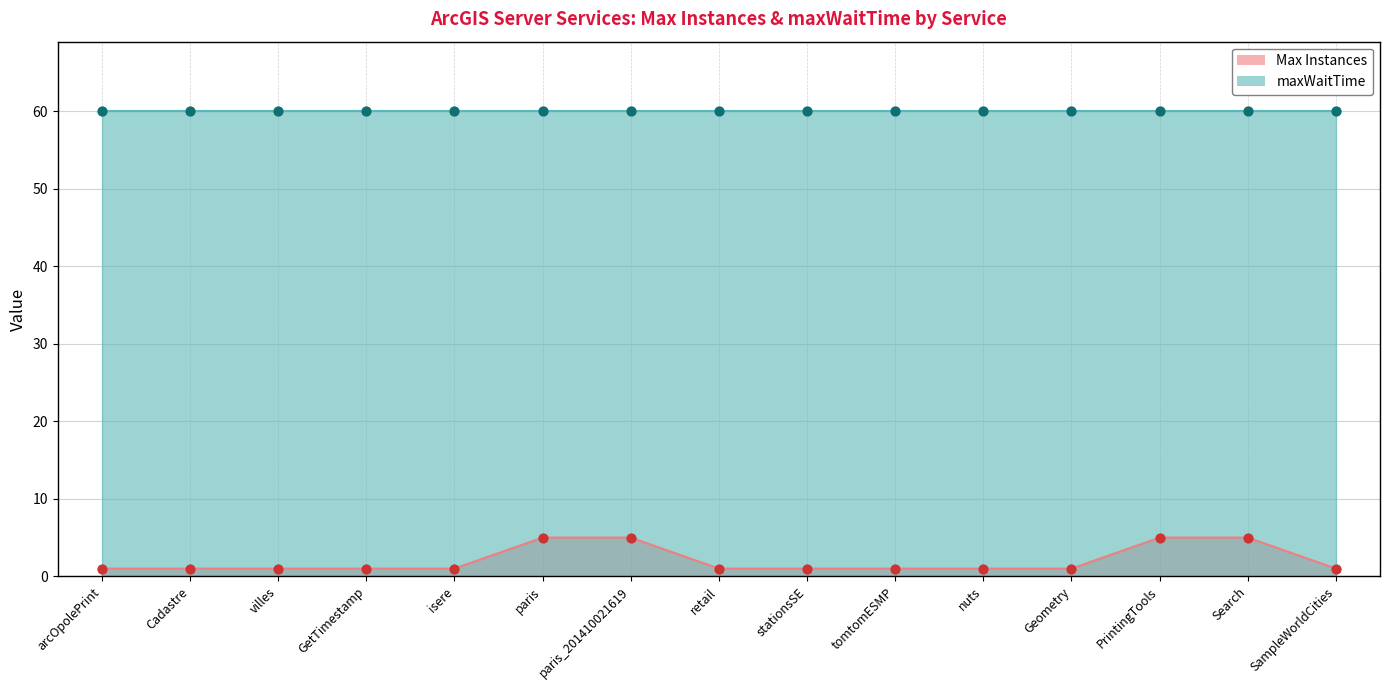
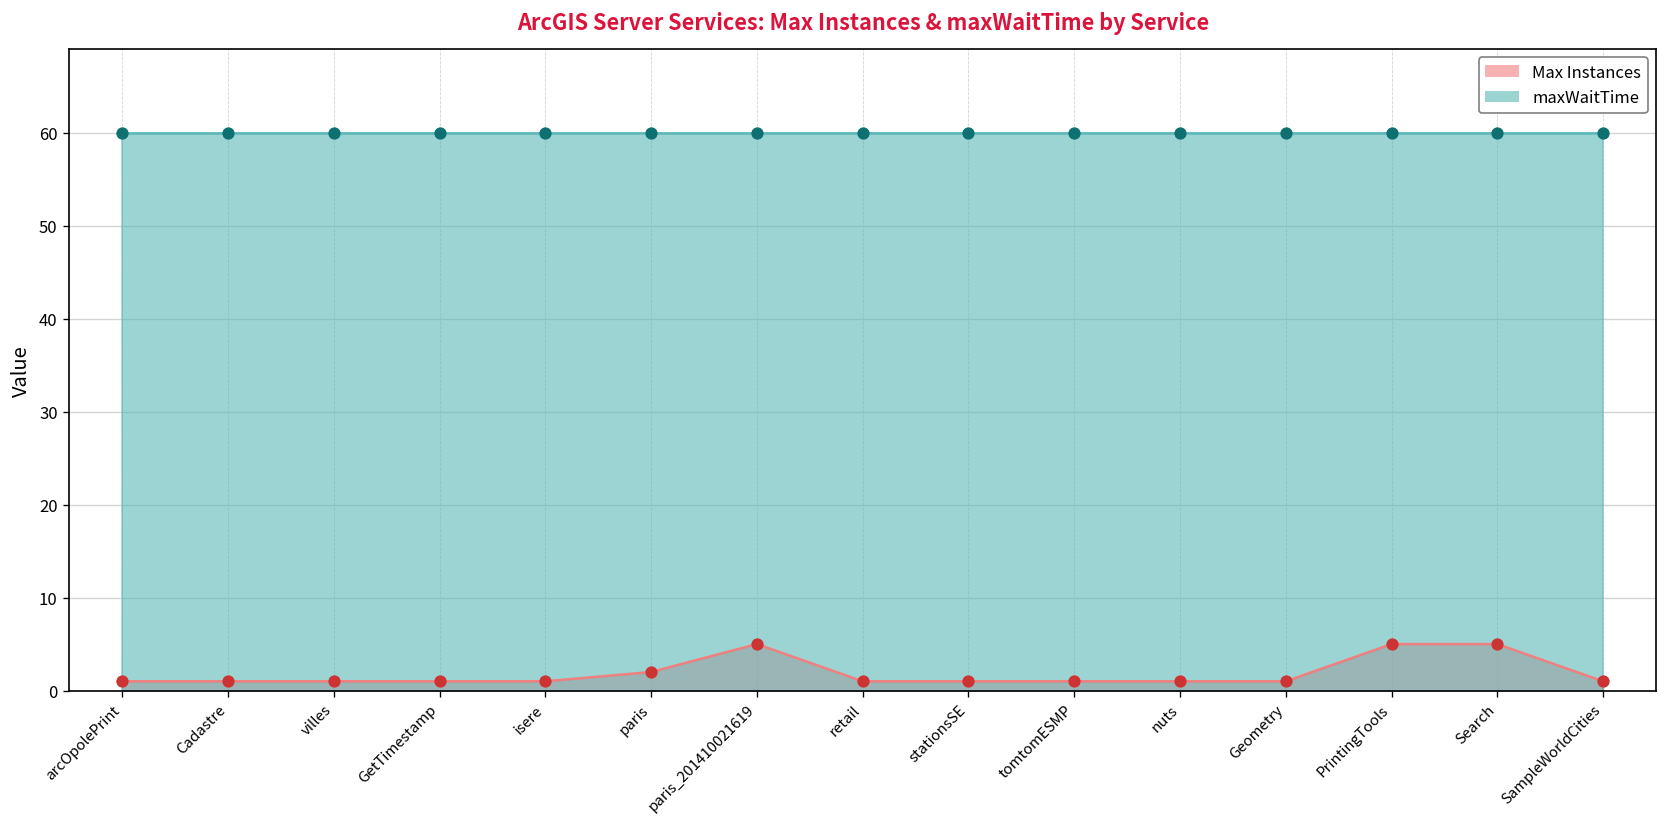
Max Instances, paris: 5 -> 2
